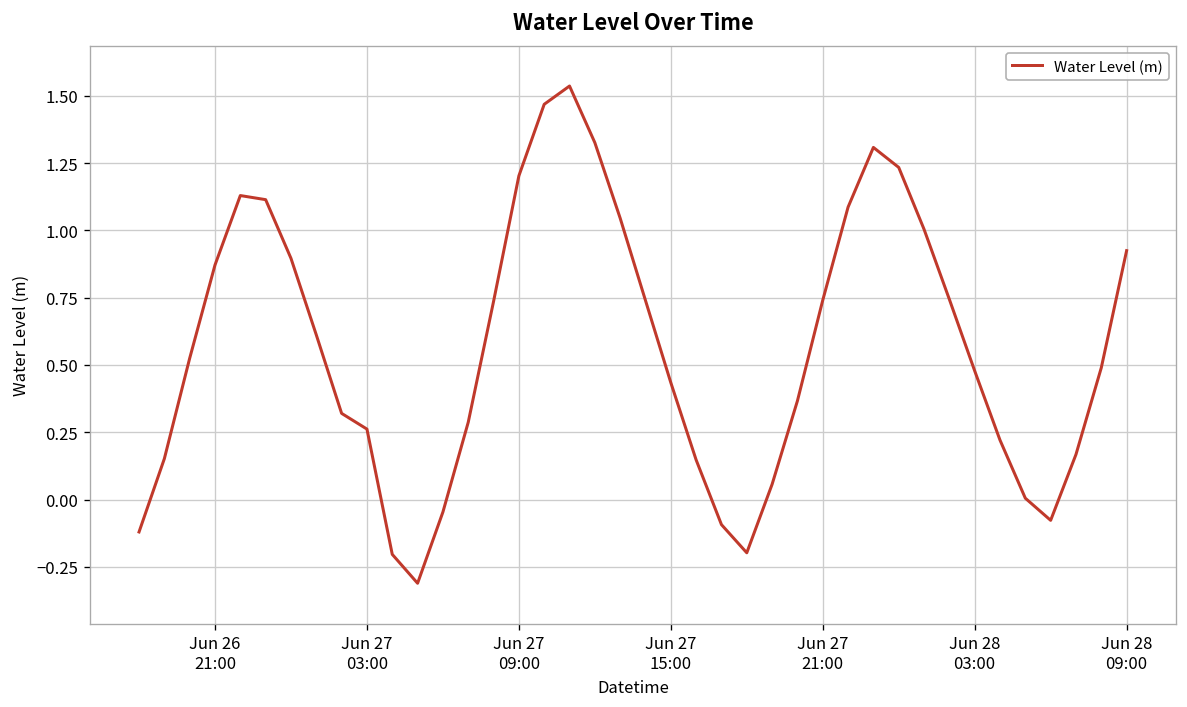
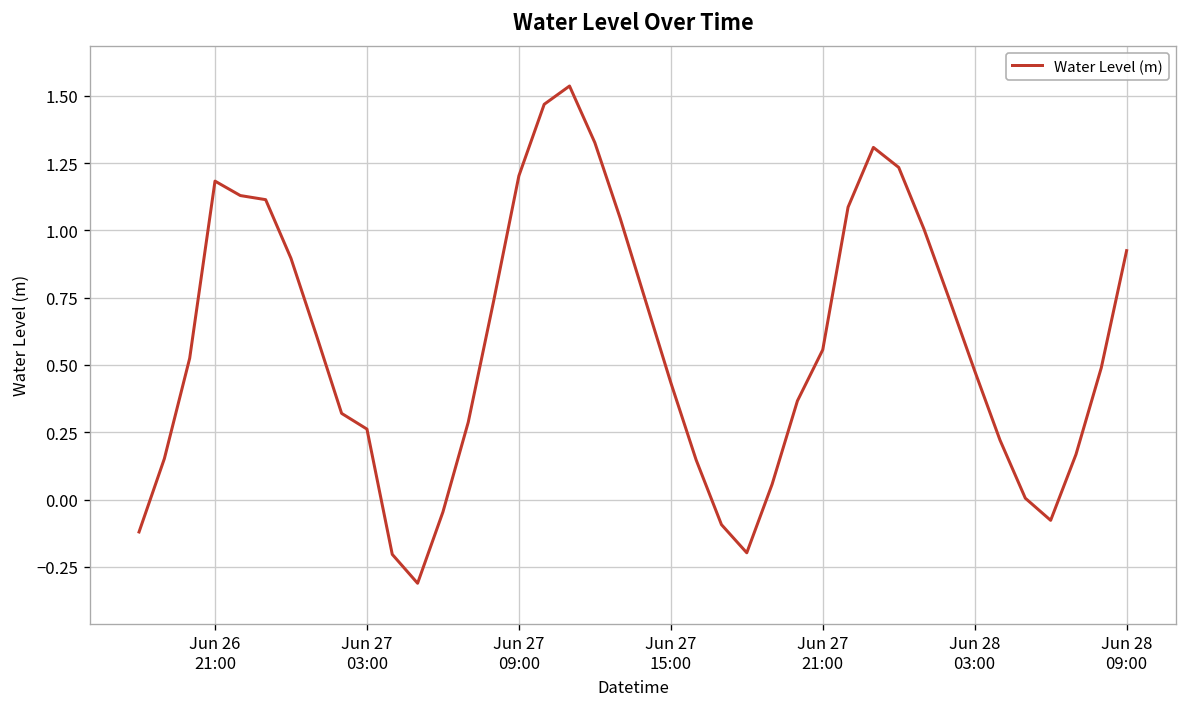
Jun 26 21:00: 0.87 -> 1.18
Jun 27 21:00: 0.74 -> 0.56
